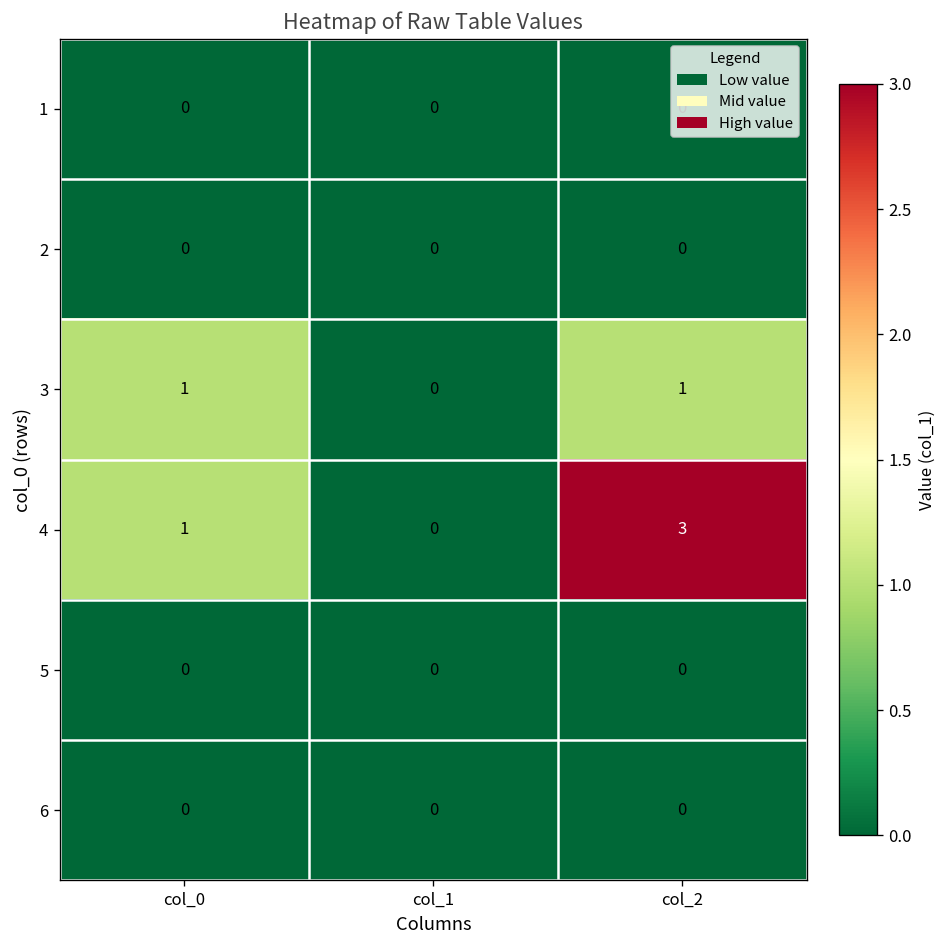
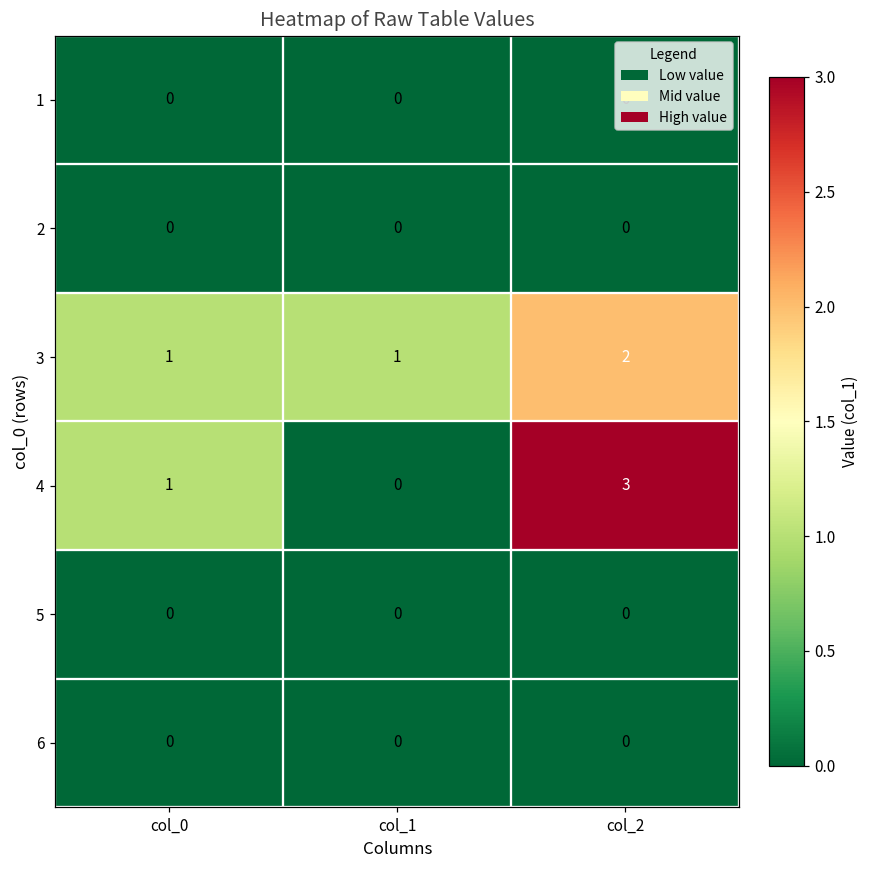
3, col_1: 0 -> 1
3, col_2: 1 -> 2
